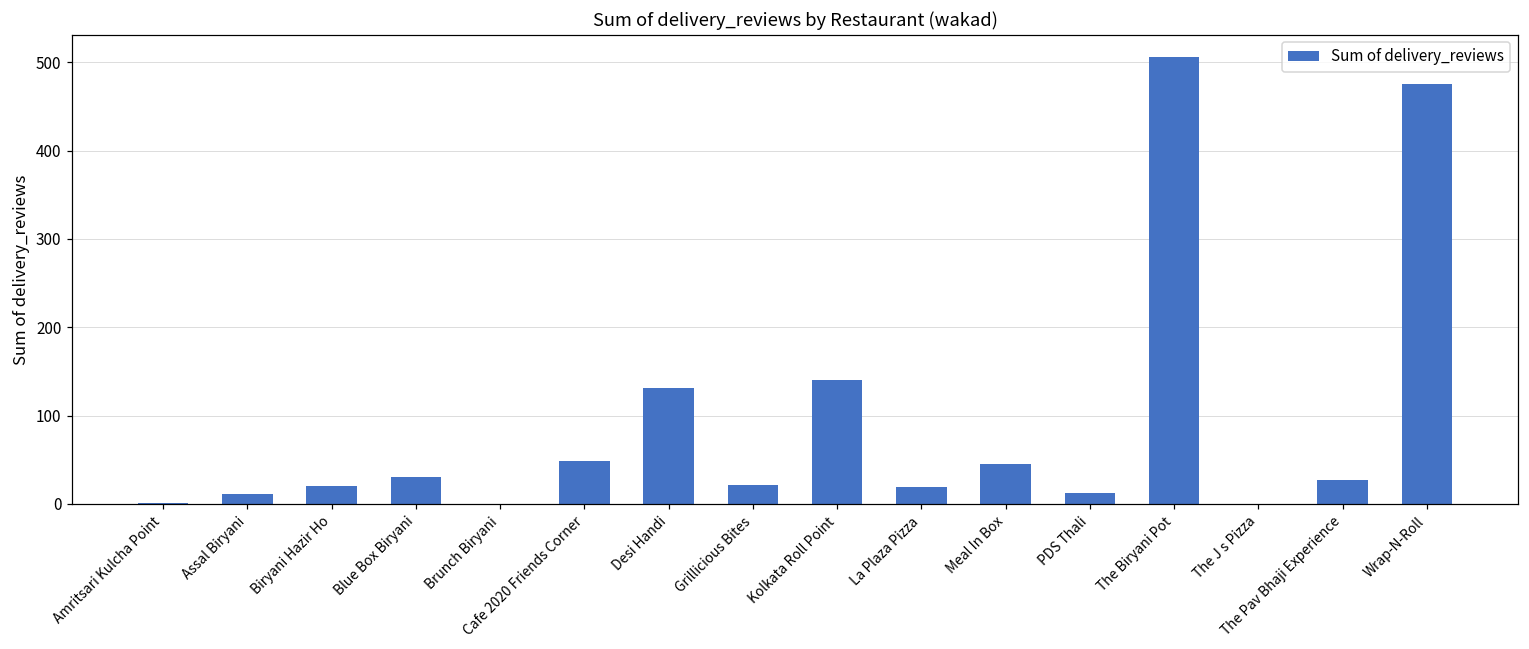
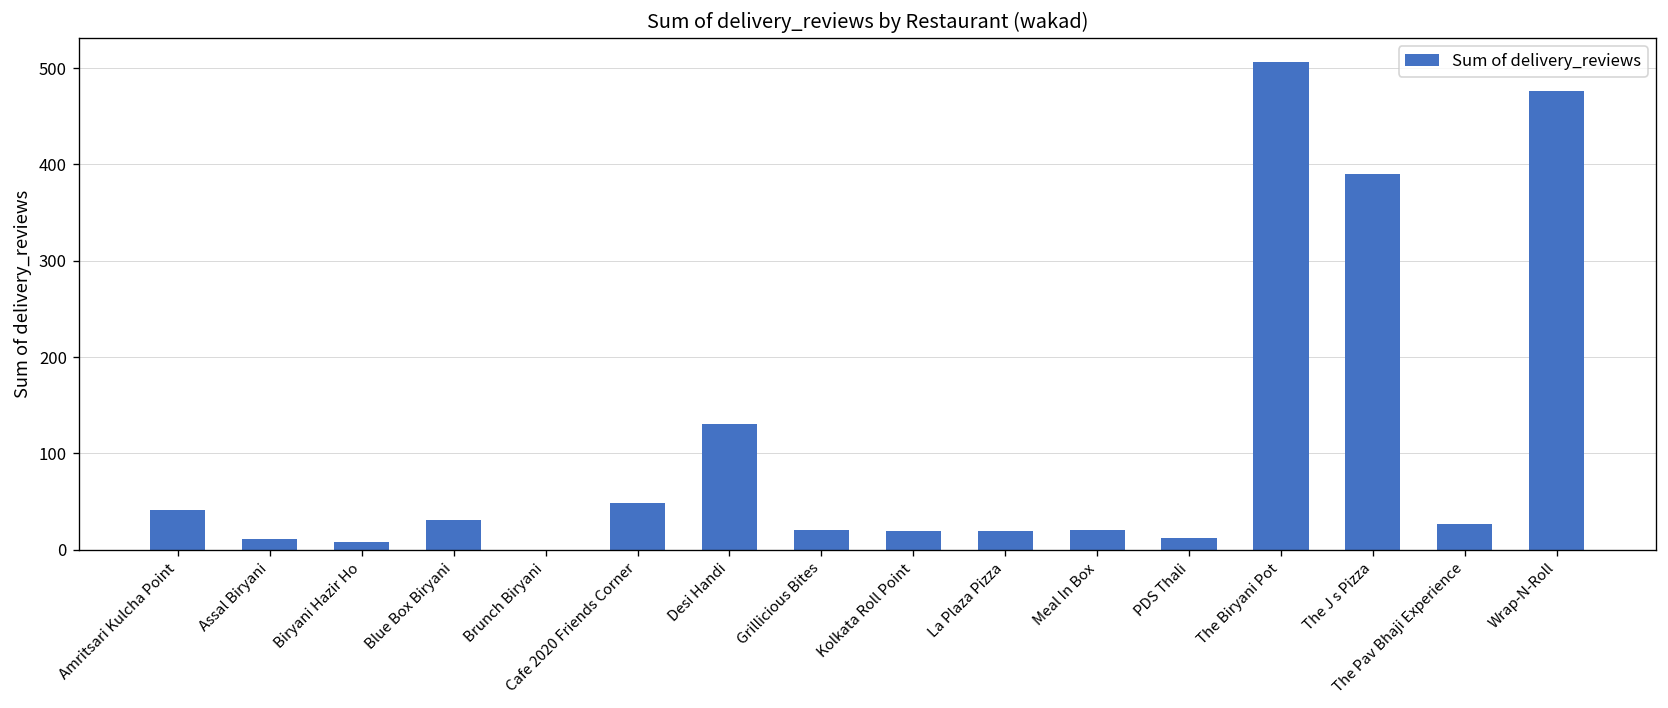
Amritsari Kulcha Point: 0 -> 40
Biryani Hazir Ho: 20 -> 10
Kolkata Roll Point: 140 -> 20
Meal In Box: 50 -> 20
The J s Pizza: 0 -> 390
